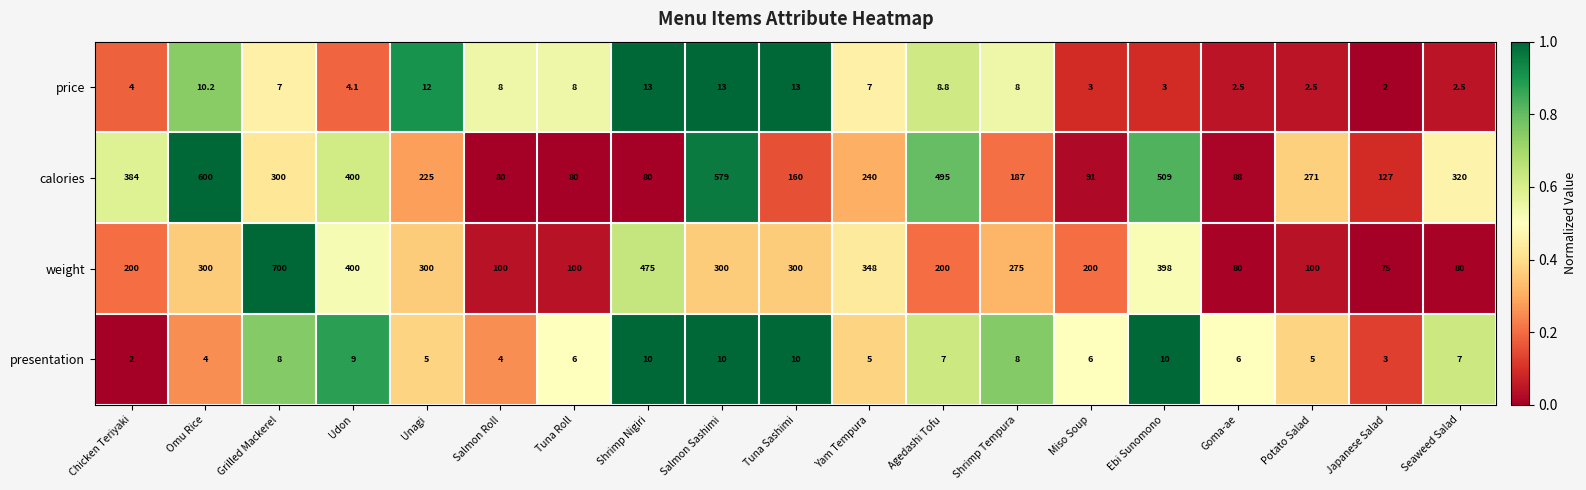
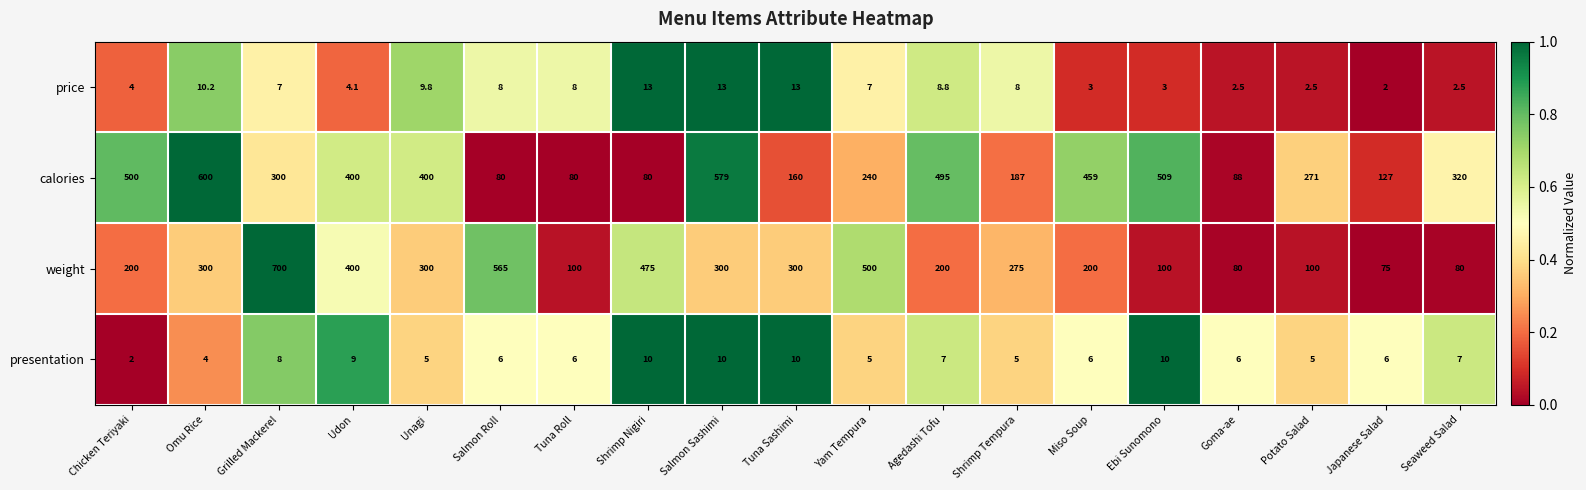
price, Unagi: 12 -> 9.8
calories, Chicken Teriyaki: 384 -> 500
calories, Unagi: 225 -> 400
calories, Miso Soup: 91 -> 459
weight, Salmon Roll: 100 -> 565
weight, Yam Tempura: 348 -> 500
weight, Ebi Sunomono: 398 -> 100
presentation, Salmon Roll: 4 -> 6
presentation, Shrimp Tempura: 8 -> 5
presentation, Japanese Salad: 3 -> 6
